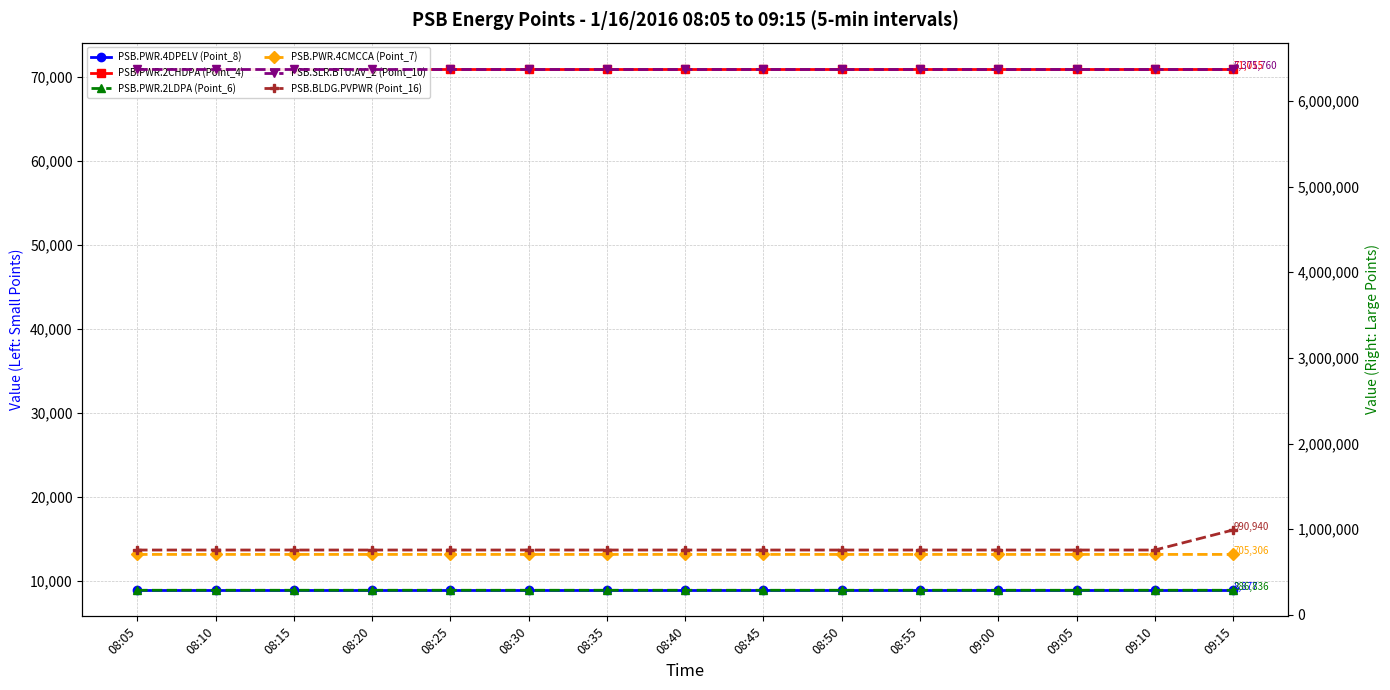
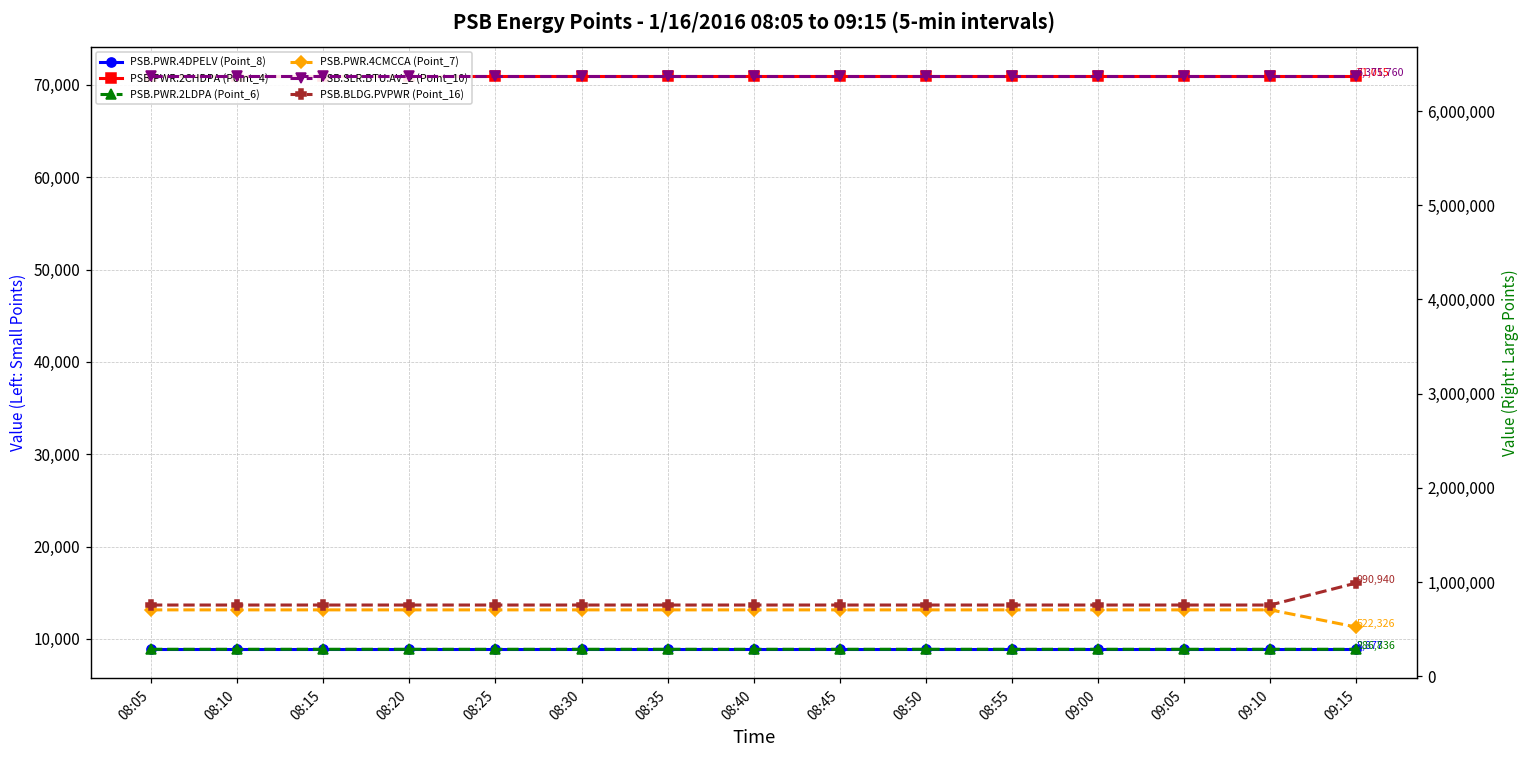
PSB.PWR.4CMCCA (Point_7), 09:15: 705,306 -> 522,326
